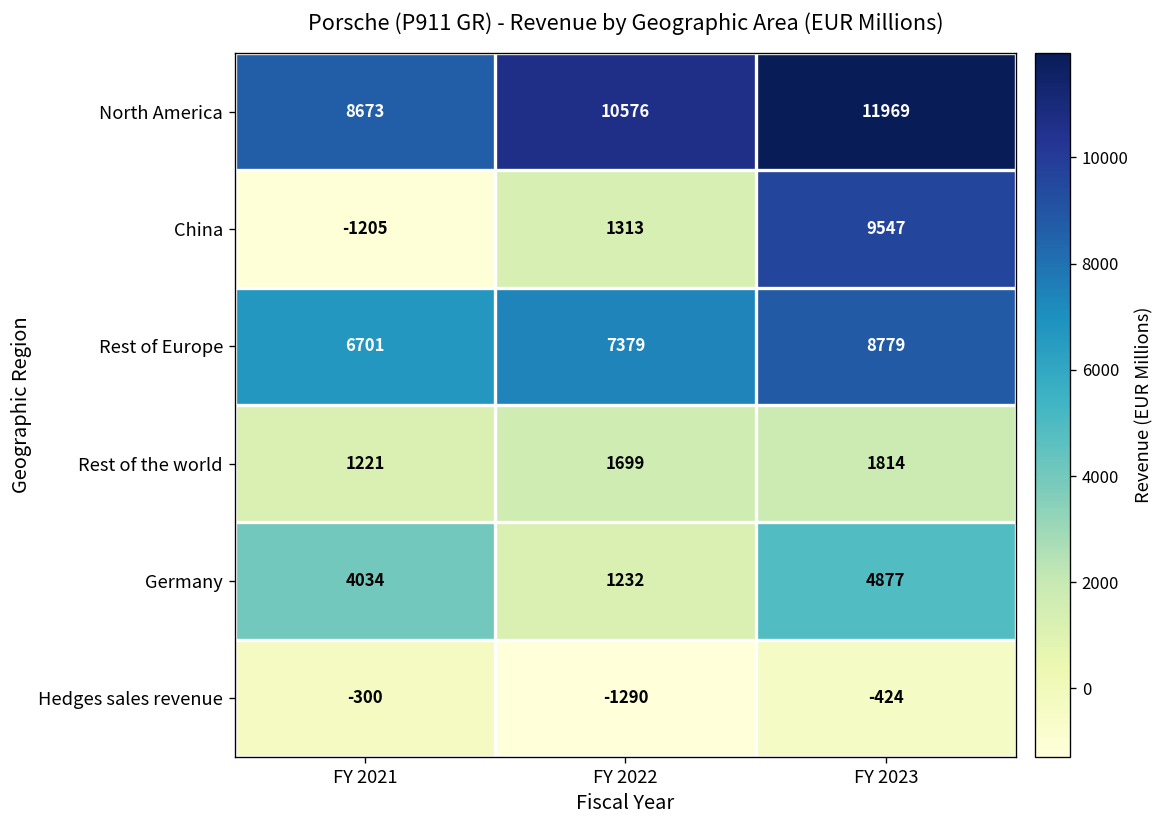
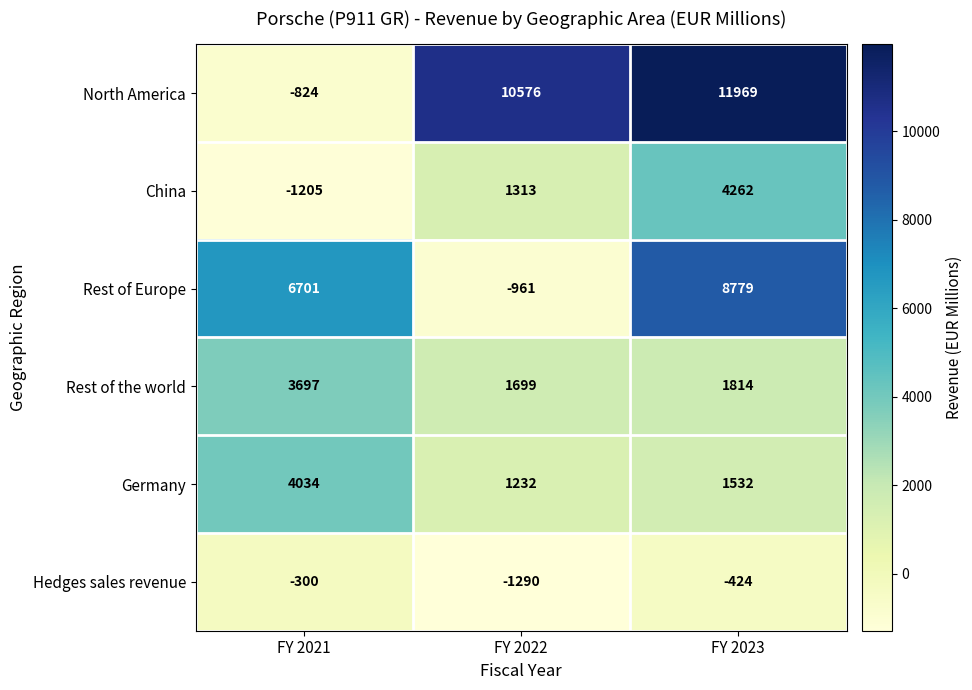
North America, FY 2021: 8673 -> -824
China, FY 2023: 9547 -> 4262
Rest of Europe, FY 2022: 7379 -> -961
Rest of the world, FY 2021: 1221 -> 3697
Germany, FY 2023: 4877 -> 1532
